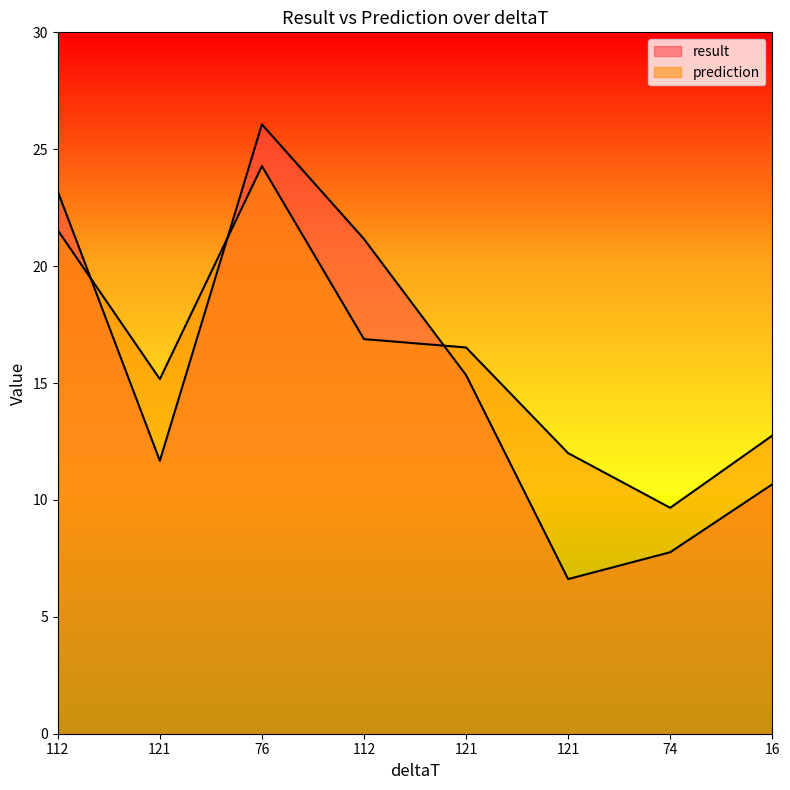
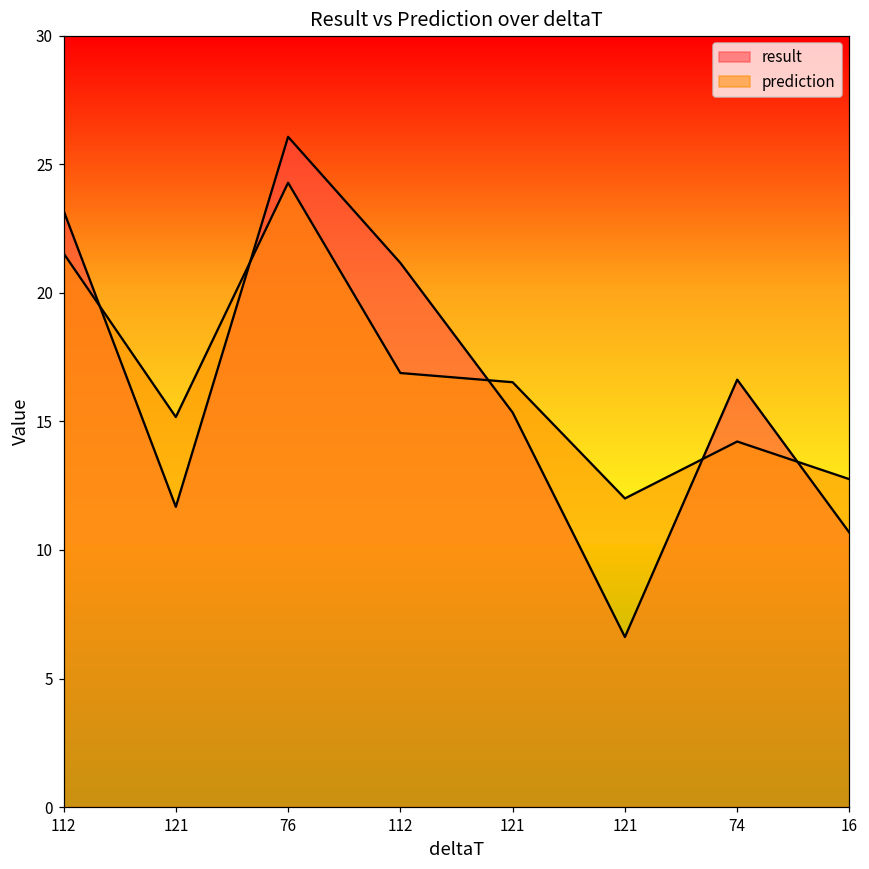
result, 74: 7.8 -> 16.6
prediction, 74: 9.7 -> 14.2
